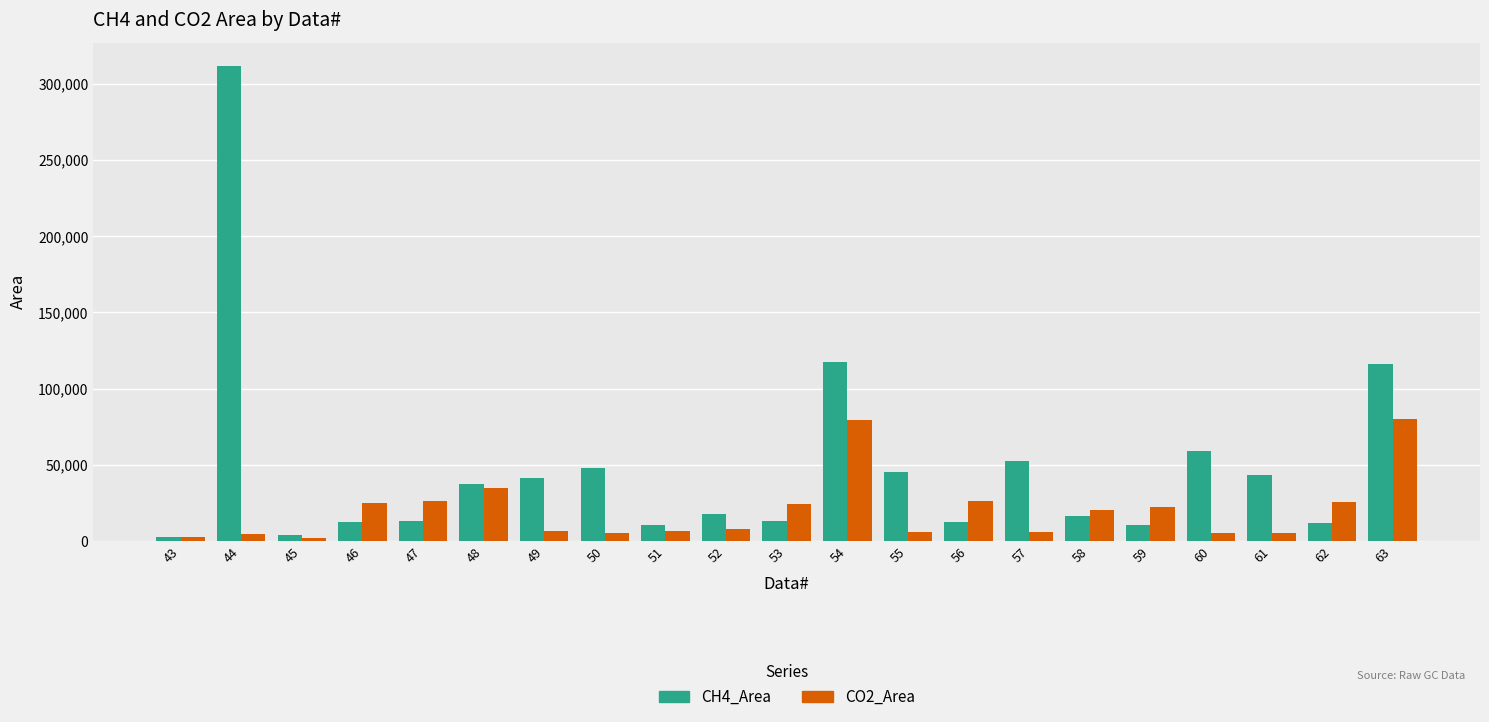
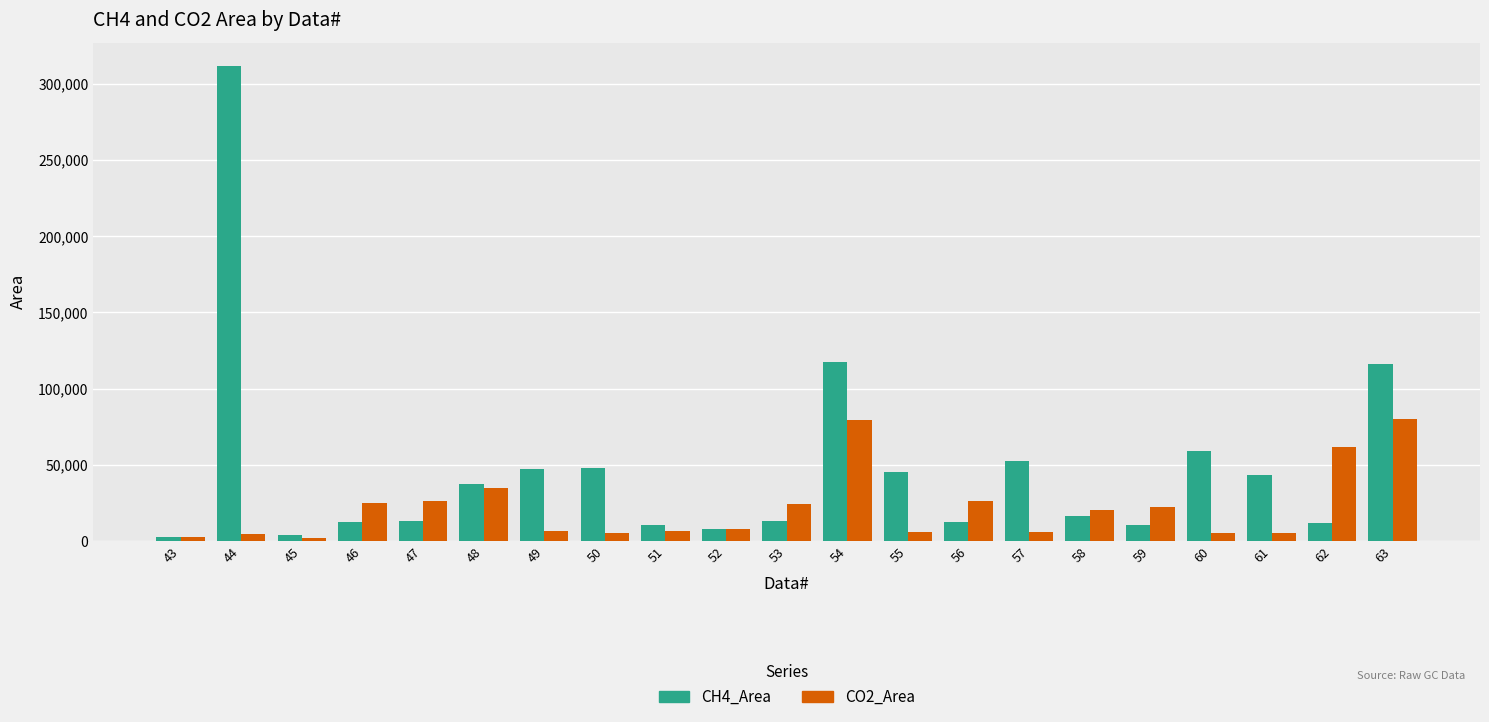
CH4_Area, 49: 41,000 -> 47,000
CH4_Area, 52: 17,000 -> 8,000
CO2_Area, 62: 25,000 -> 62,000
